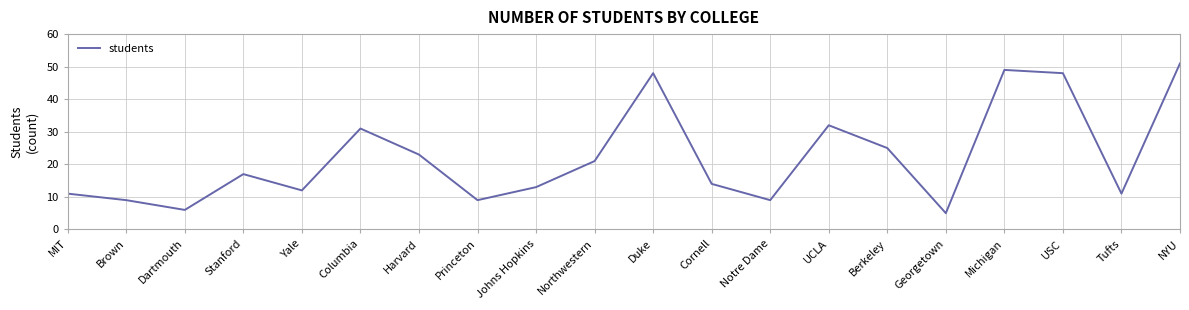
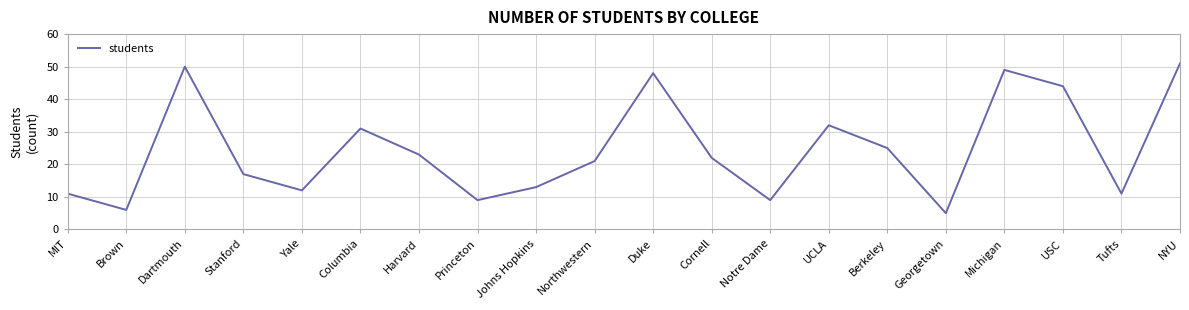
Brown: 9 -> 6
Dartmouth: 6 -> 50
Cornell: 14 -> 22
USC: 48 -> 44
